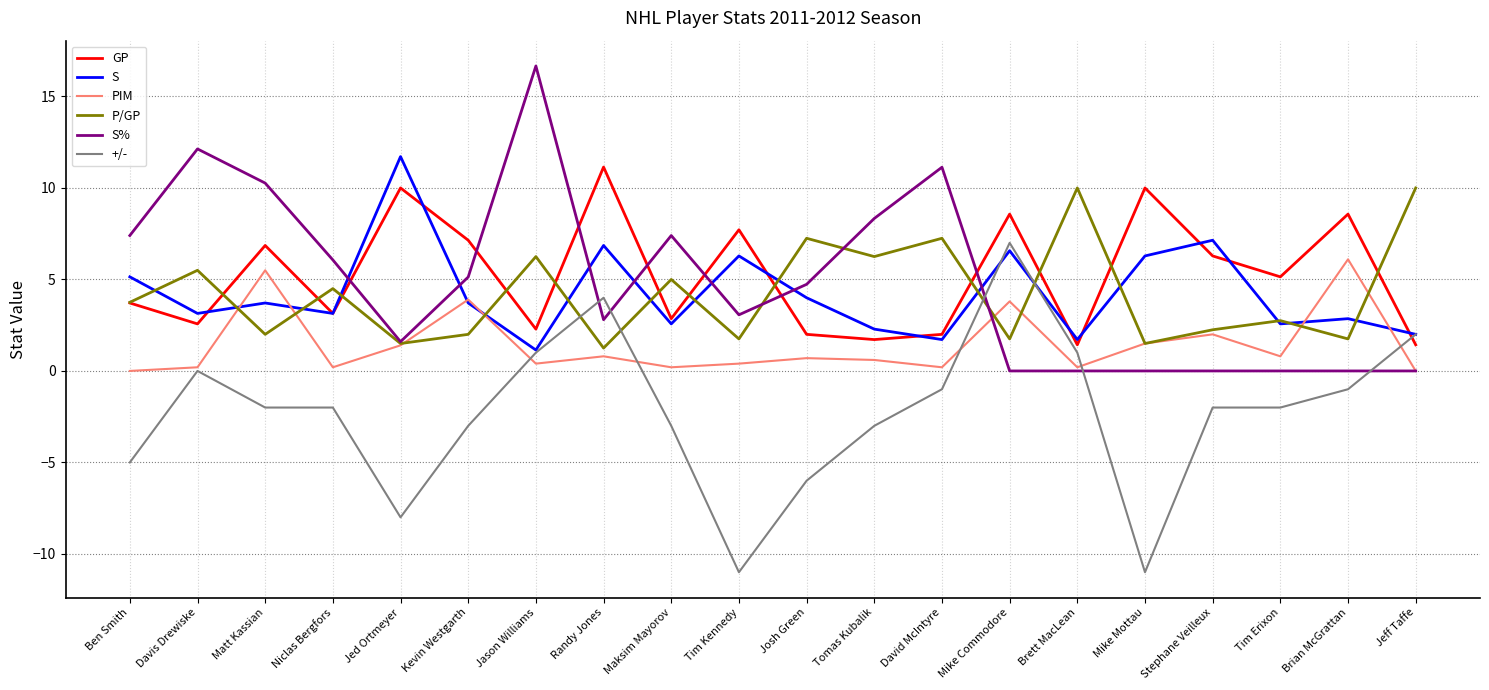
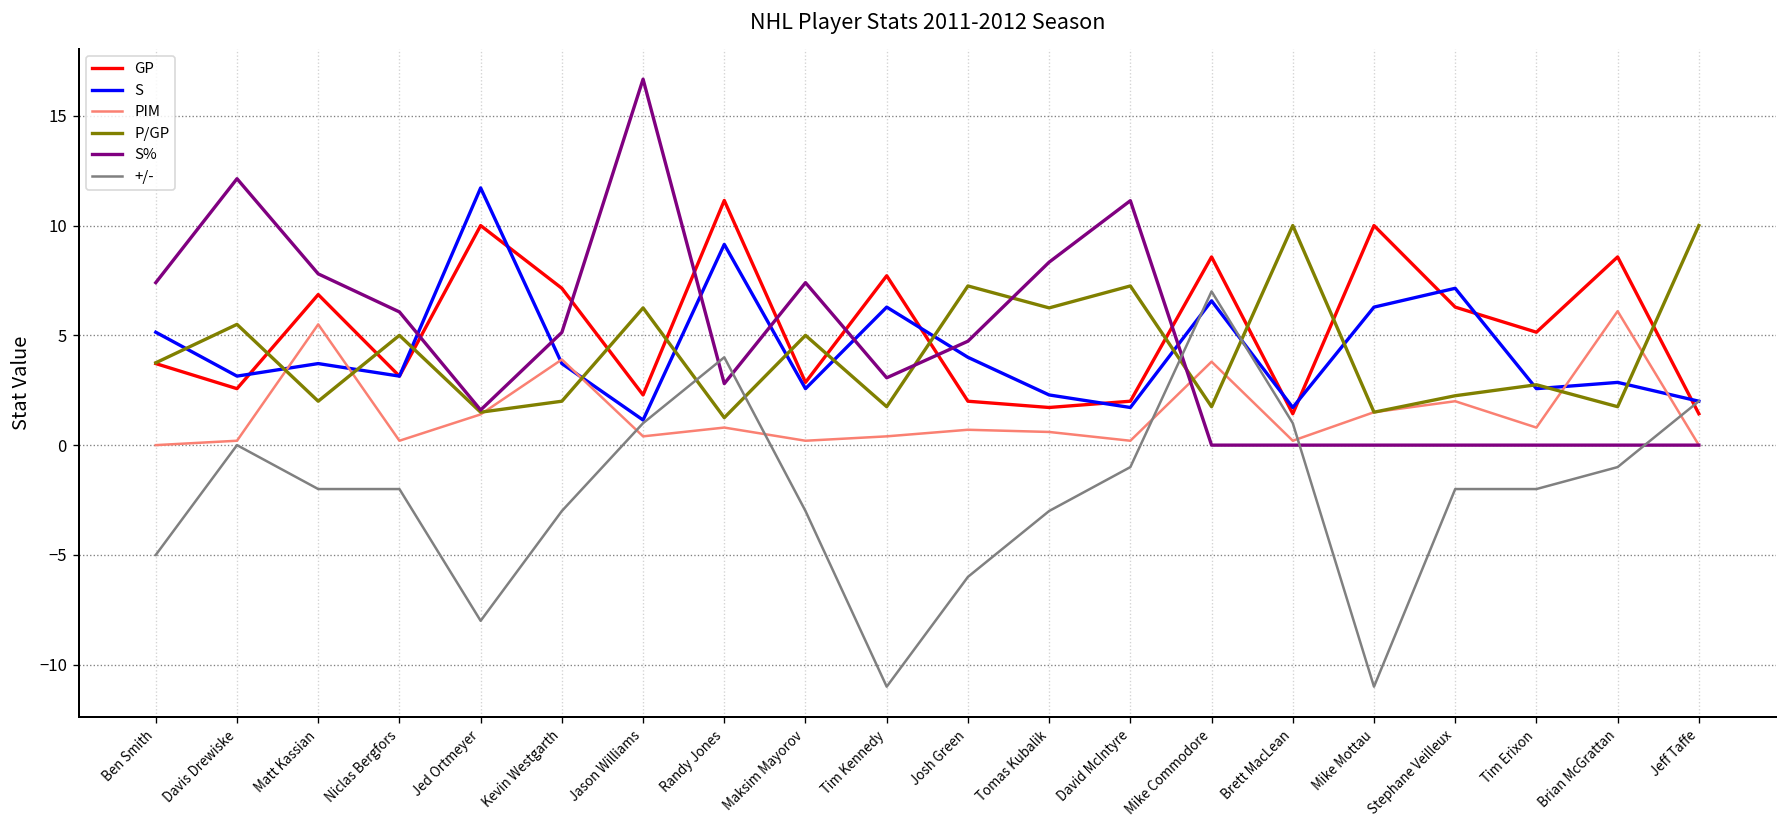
S%, Matt Kassian: 10.3 -> 7.8
P/GP, Niclas Bergfors: 4.5 -> 5.0
S, Randy Jones: 6.9 -> 9.1
